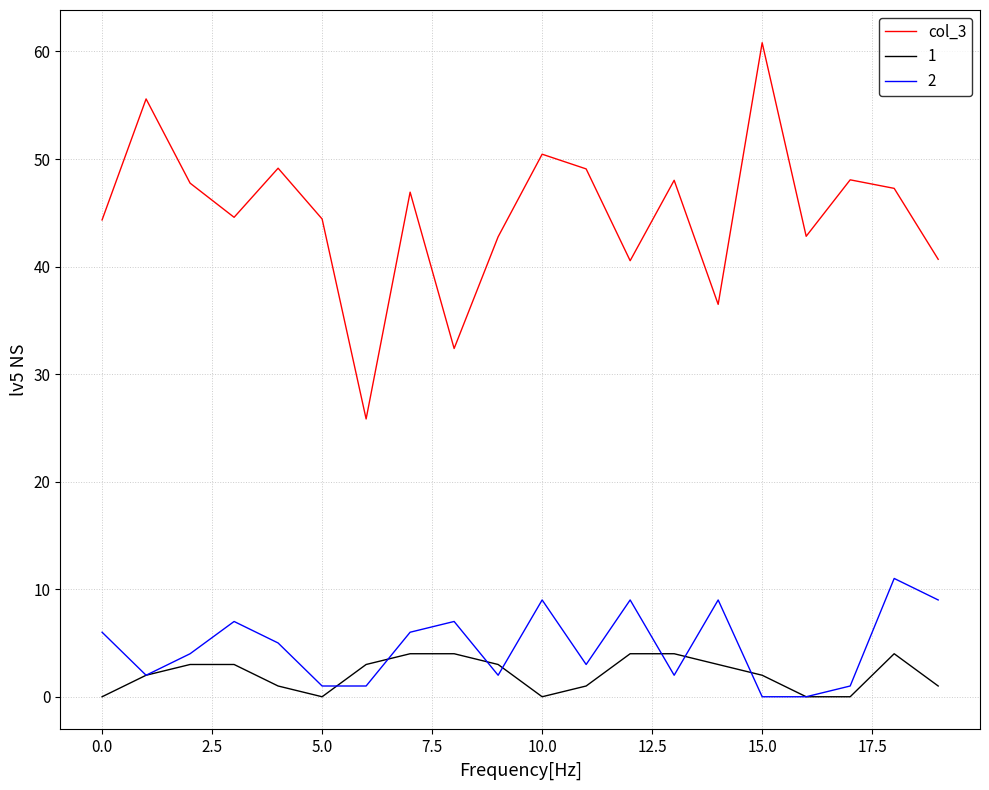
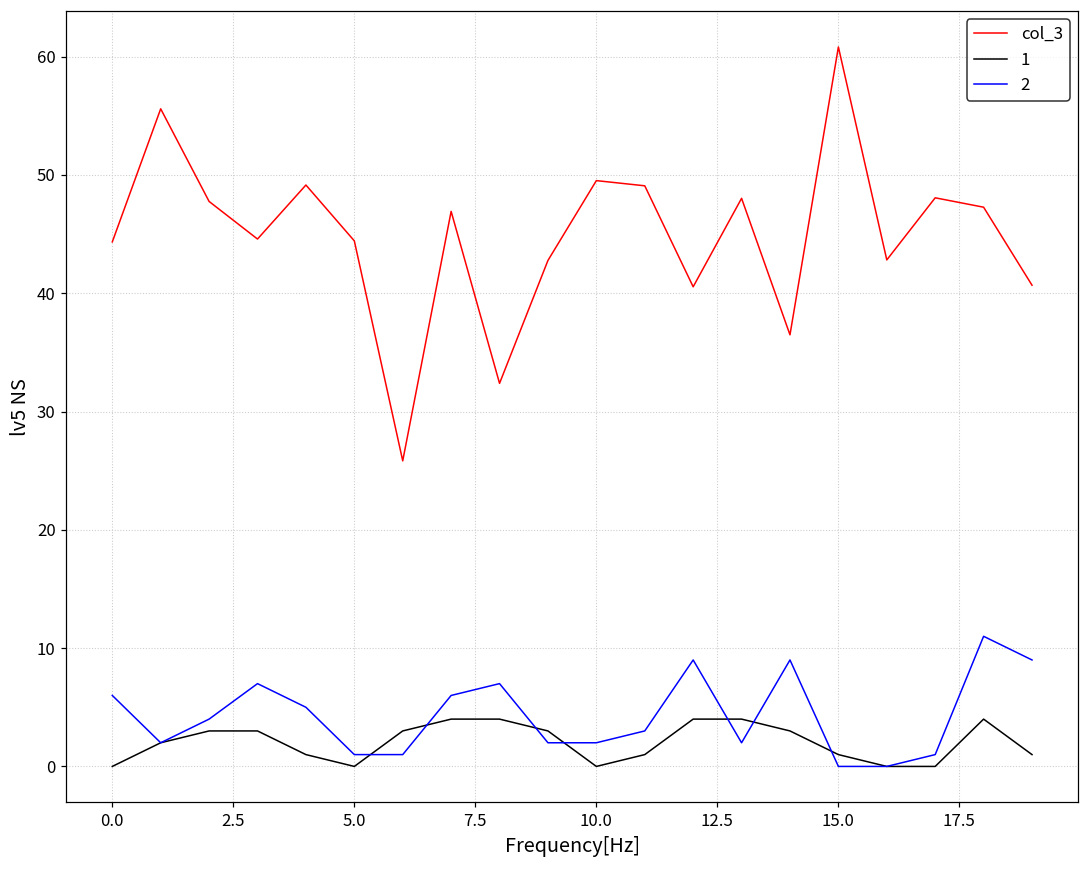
col_3, 10.0: 50.4 -> 49.5
2, 10.0: 9 -> 2
1, 15.0: 2 -> 1
